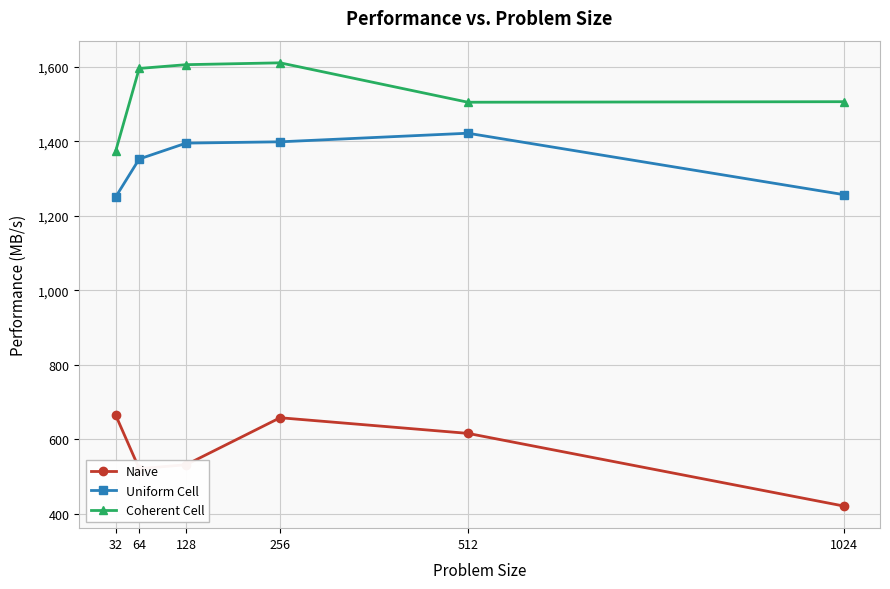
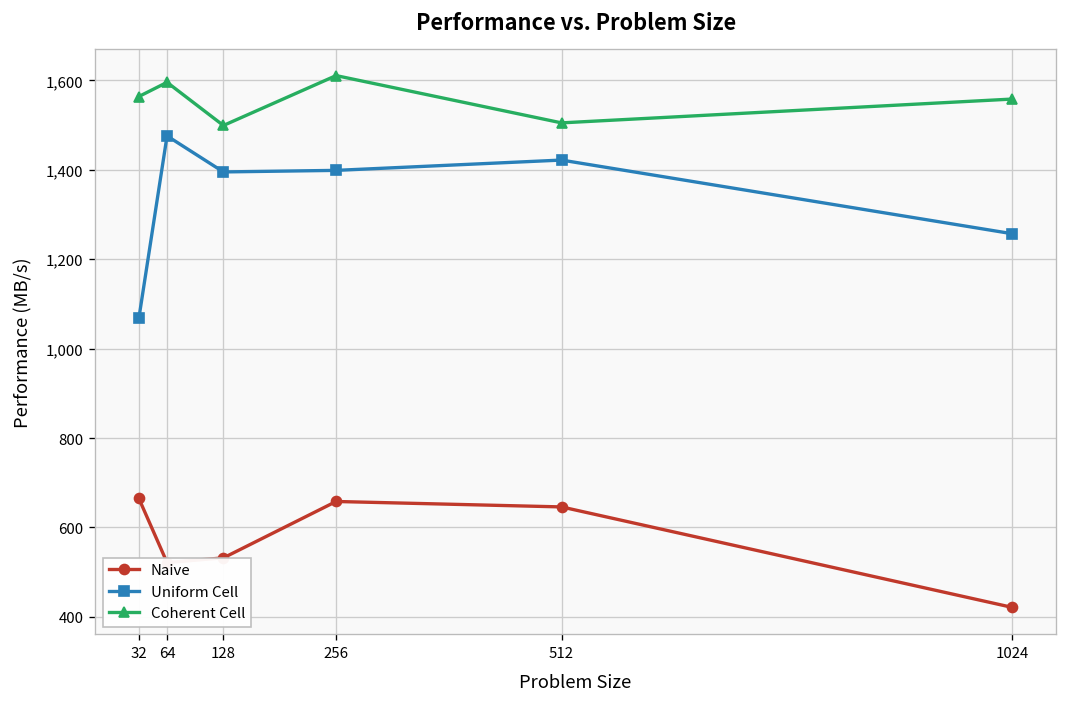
Uniform Cell, 32: 1,250 -> 1,070
Coherent Cell, 32: 1,370 -> 1,560
Uniform Cell, 64: 1,350 -> 1,480
Coherent Cell, 128: 1,610 -> 1,500
Naive, 512: 620 -> 650
Coherent Cell, 1024: 1,510 -> 1,560
